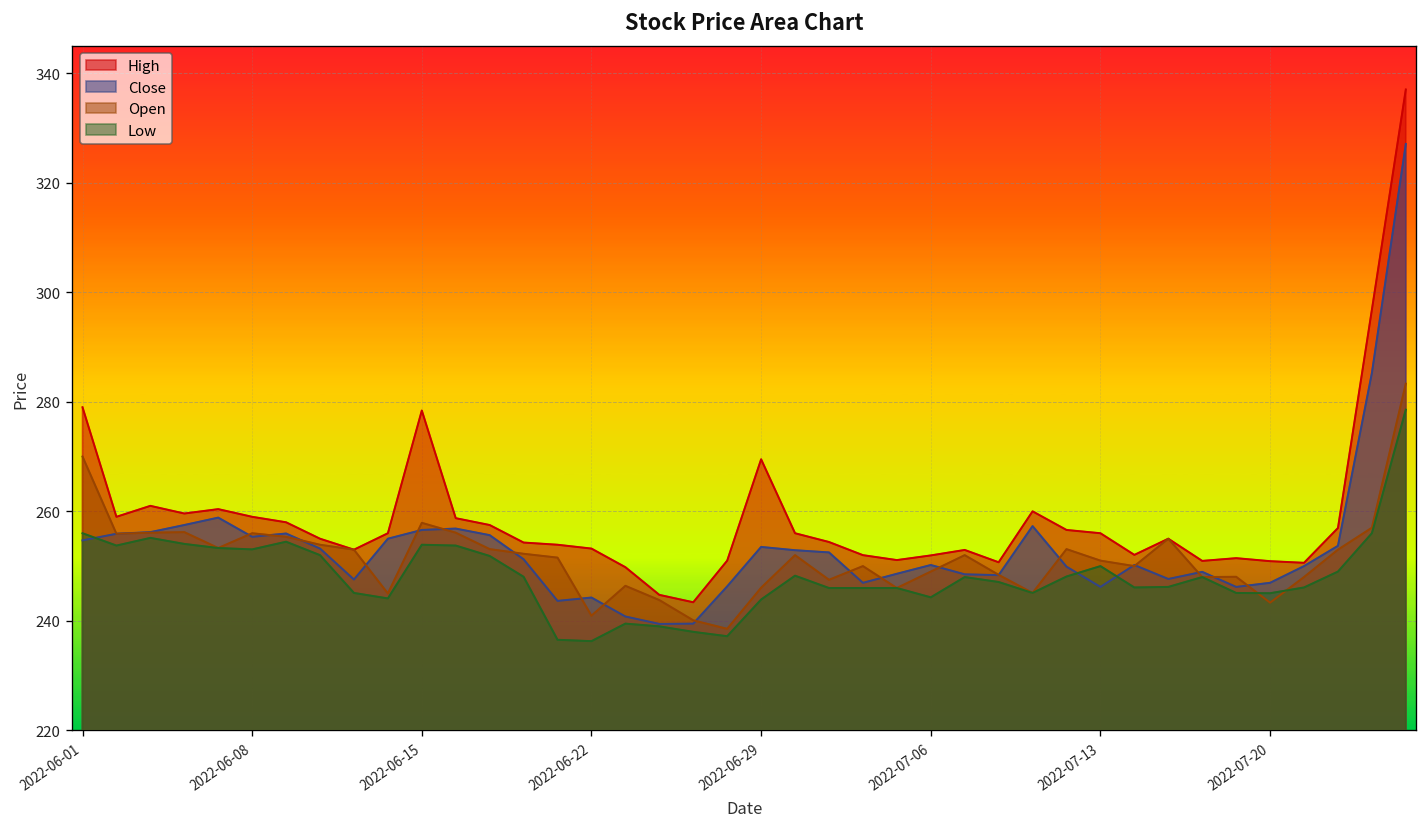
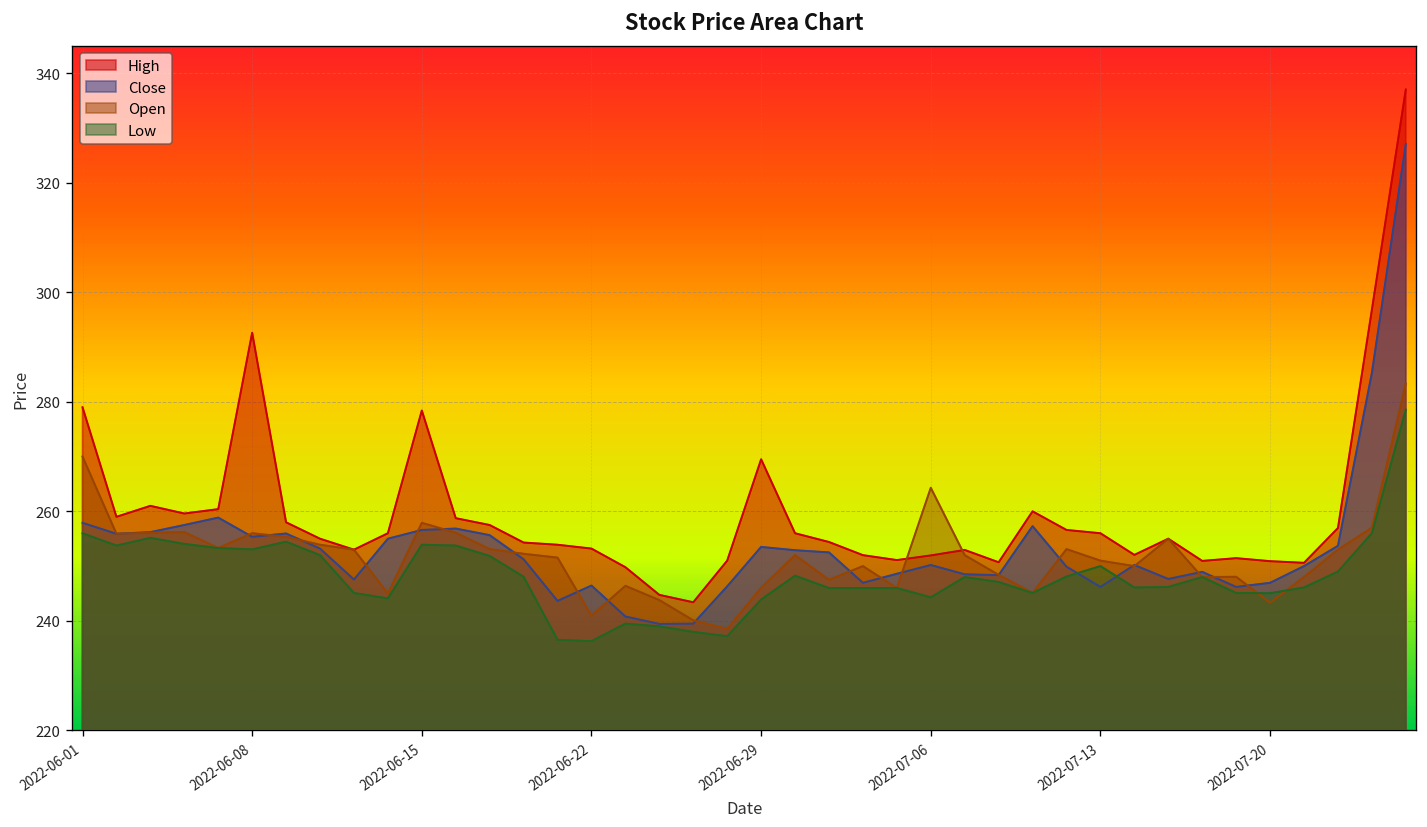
Close, 2022-06-01: 255 -> 258
High, 2022-06-08: 259 -> 293
Close, 2022-06-22: 244 -> 246
Open, 2022-07-06: 249 -> 264
